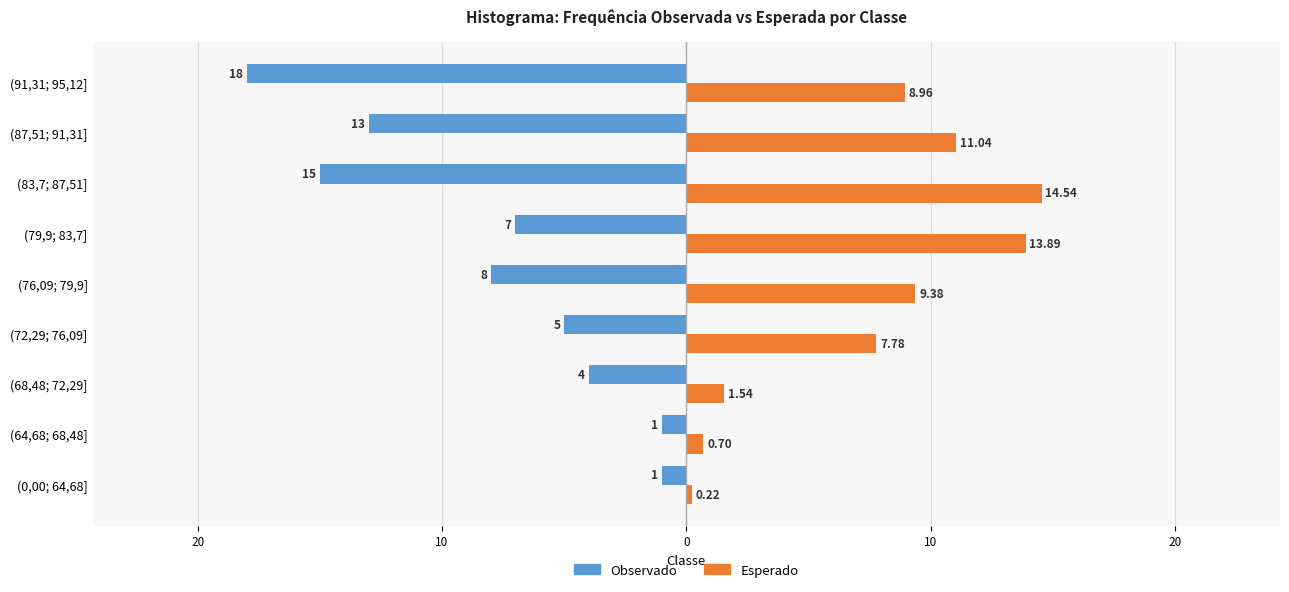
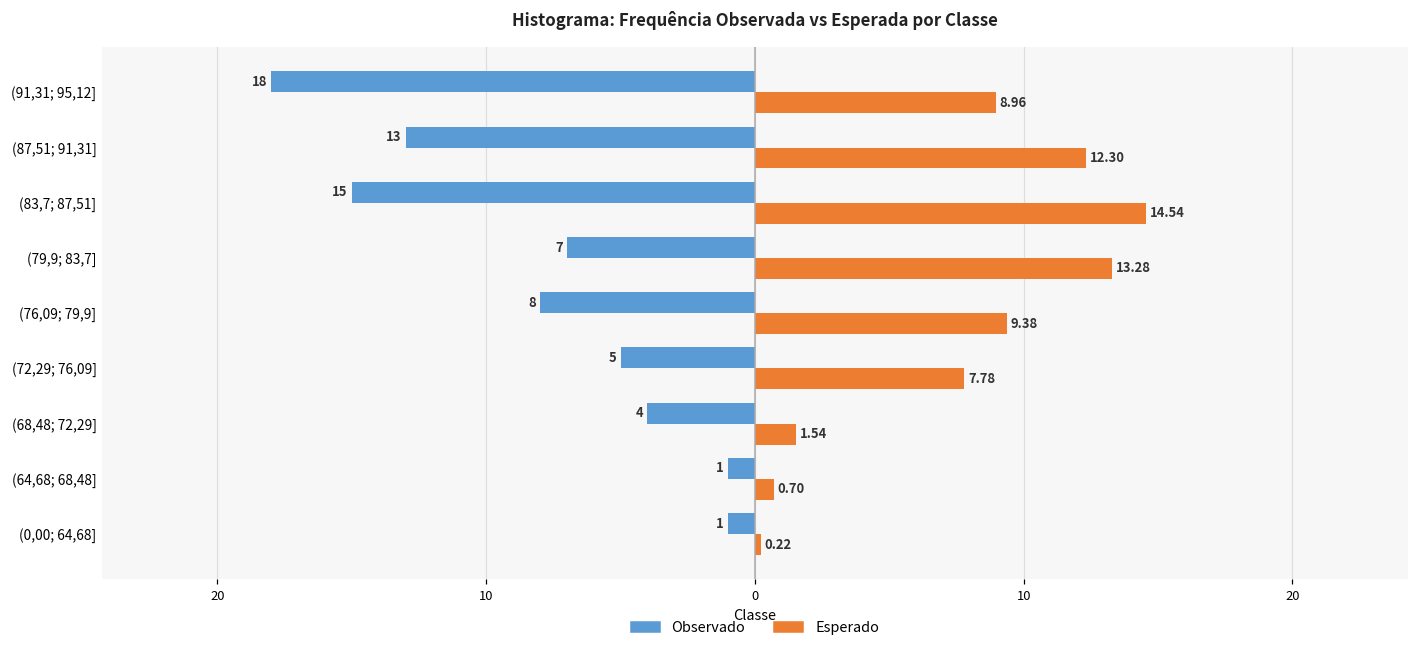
Esperado, (87,51; 91,31]: 11.04 -> 12.30
Esperado, (79,9; 83,7]: 13.89 -> 13.28
